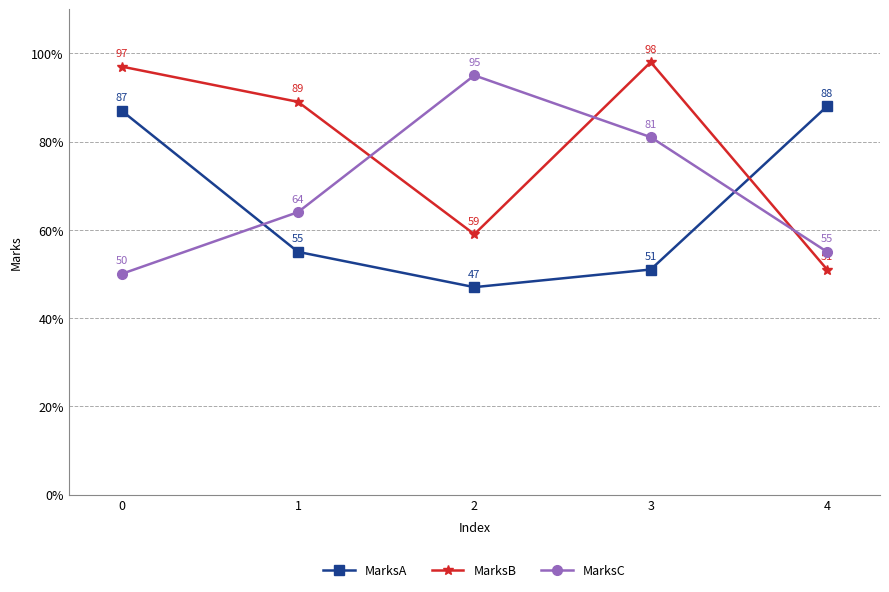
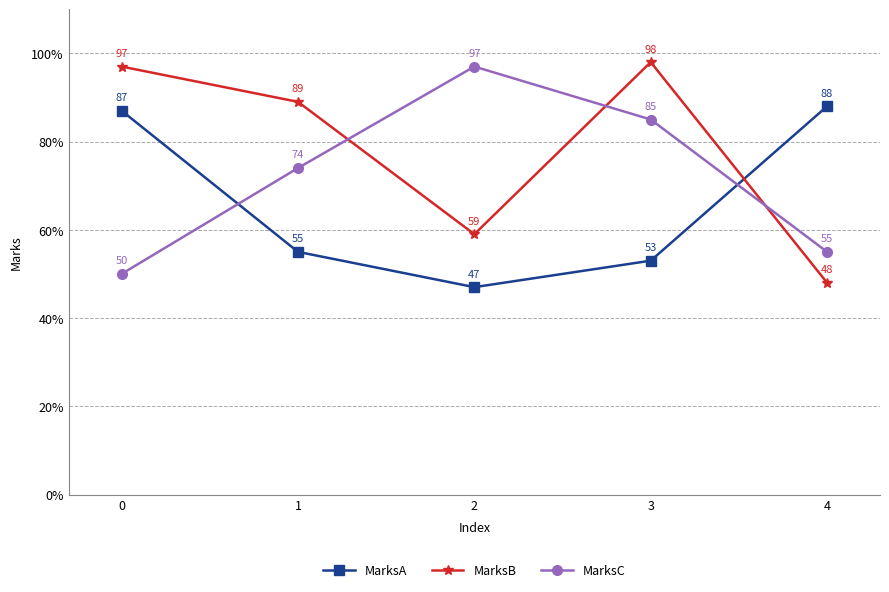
MarksC, 1: 64 -> 74
MarksC, 2: 95 -> 97
MarksA, 3: 51 -> 53
MarksC, 3: 81 -> 85
MarksB, 4: 51 -> 48
